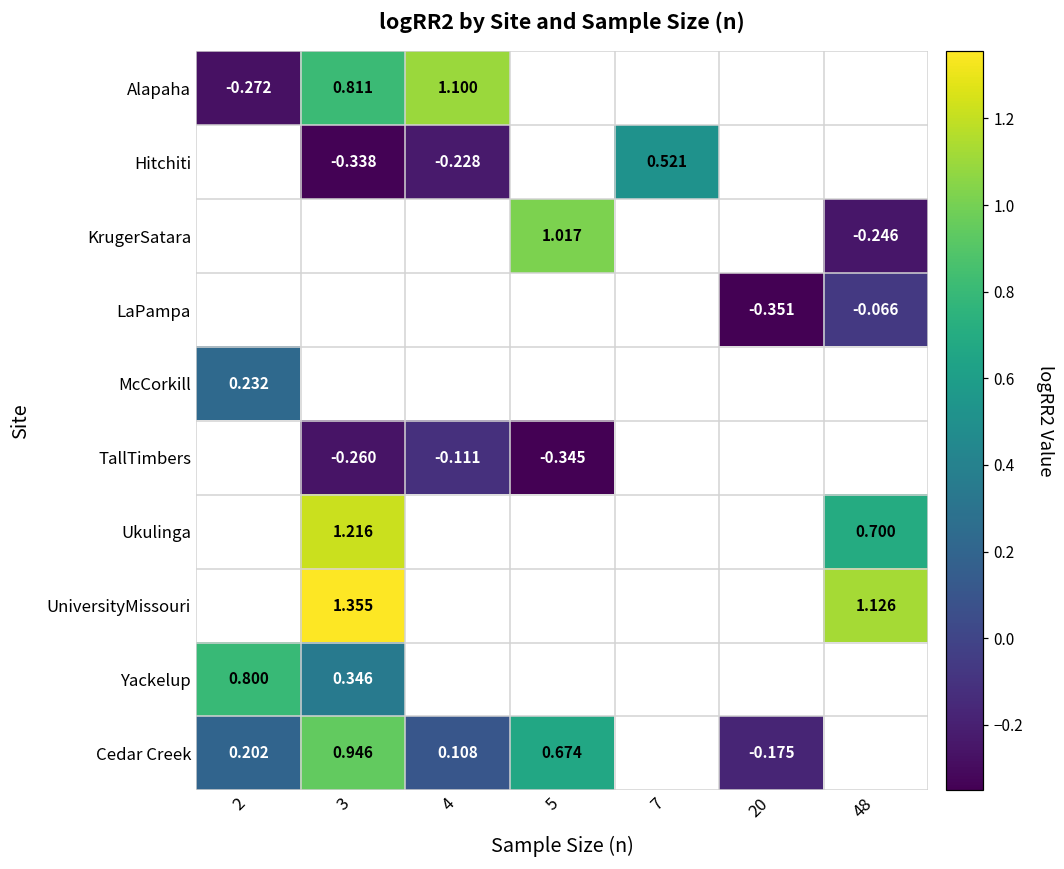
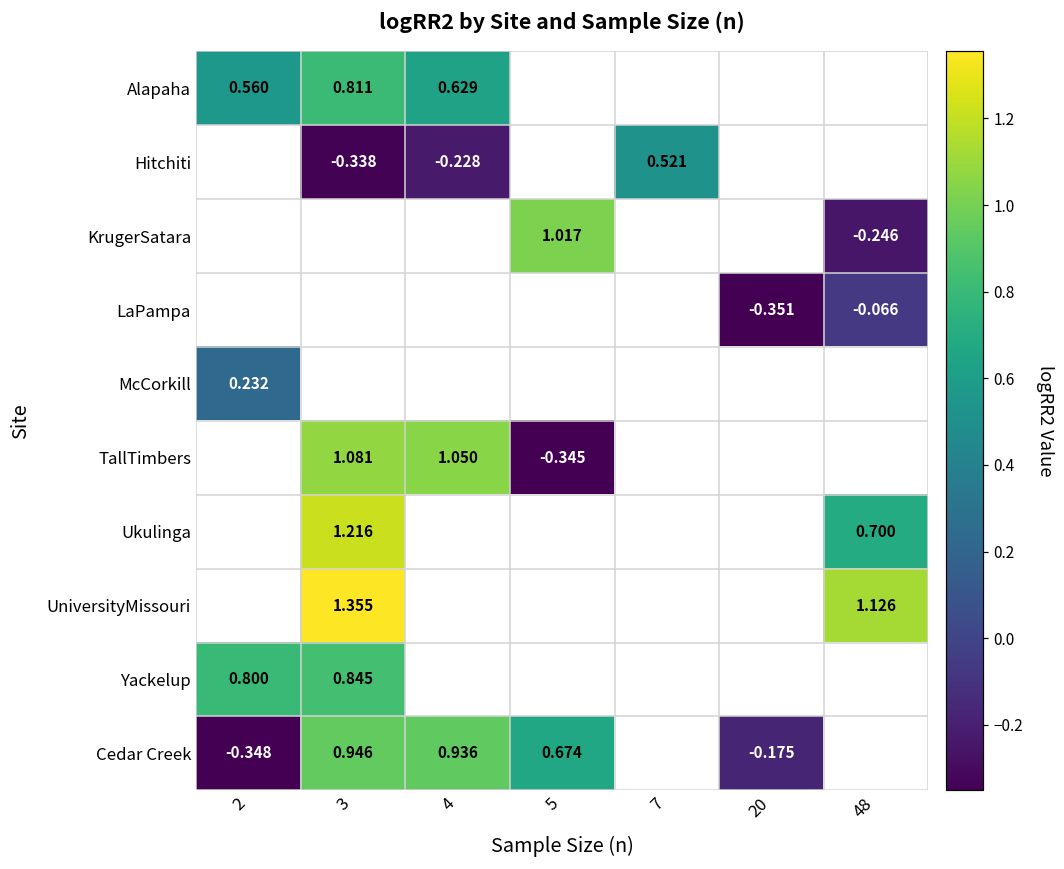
Alapaha, 2: -0.272 -> 0.560
Alapaha, 4: 1.100 -> 0.629
TallTimbers, 3: -0.260 -> 1.081
TallTimbers, 4: -0.111 -> 1.050
Yackelup, 3: 0.346 -> 0.845
Cedar Creek, 2: 0.202 -> -0.348
Cedar Creek, 4: 0.108 -> 0.936
